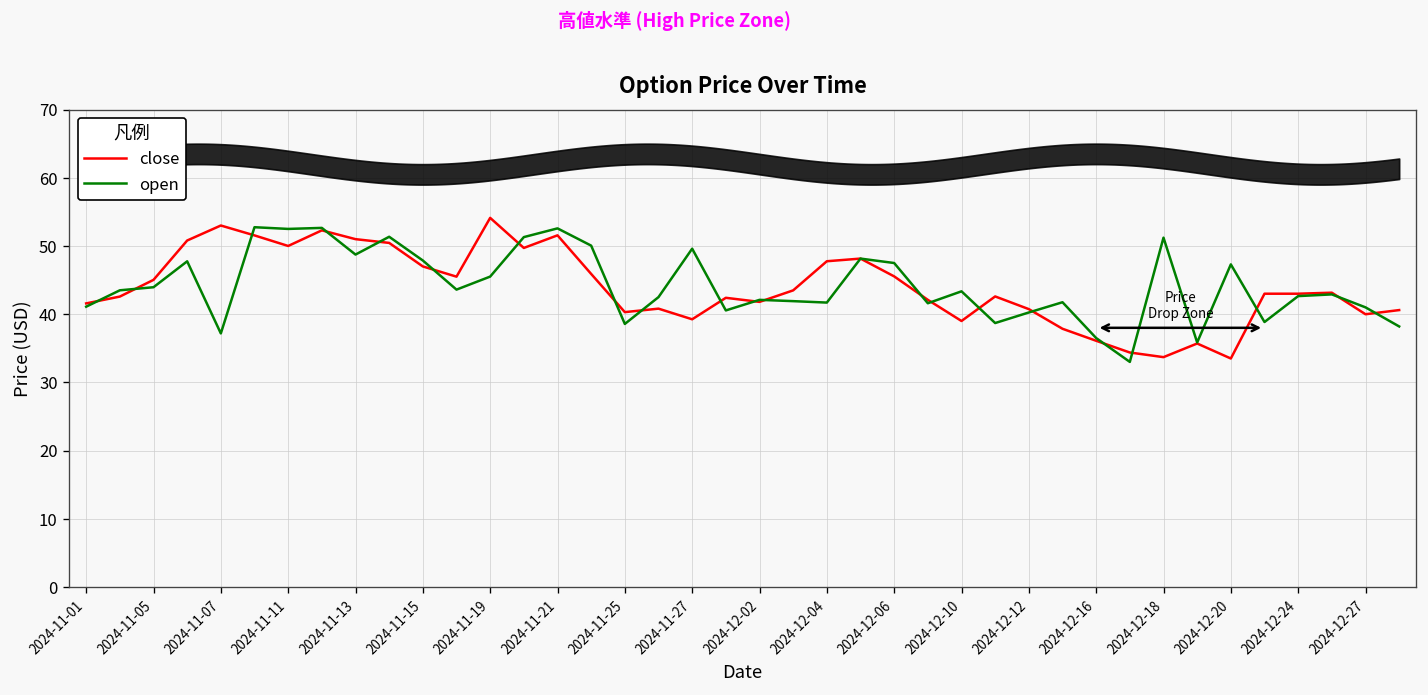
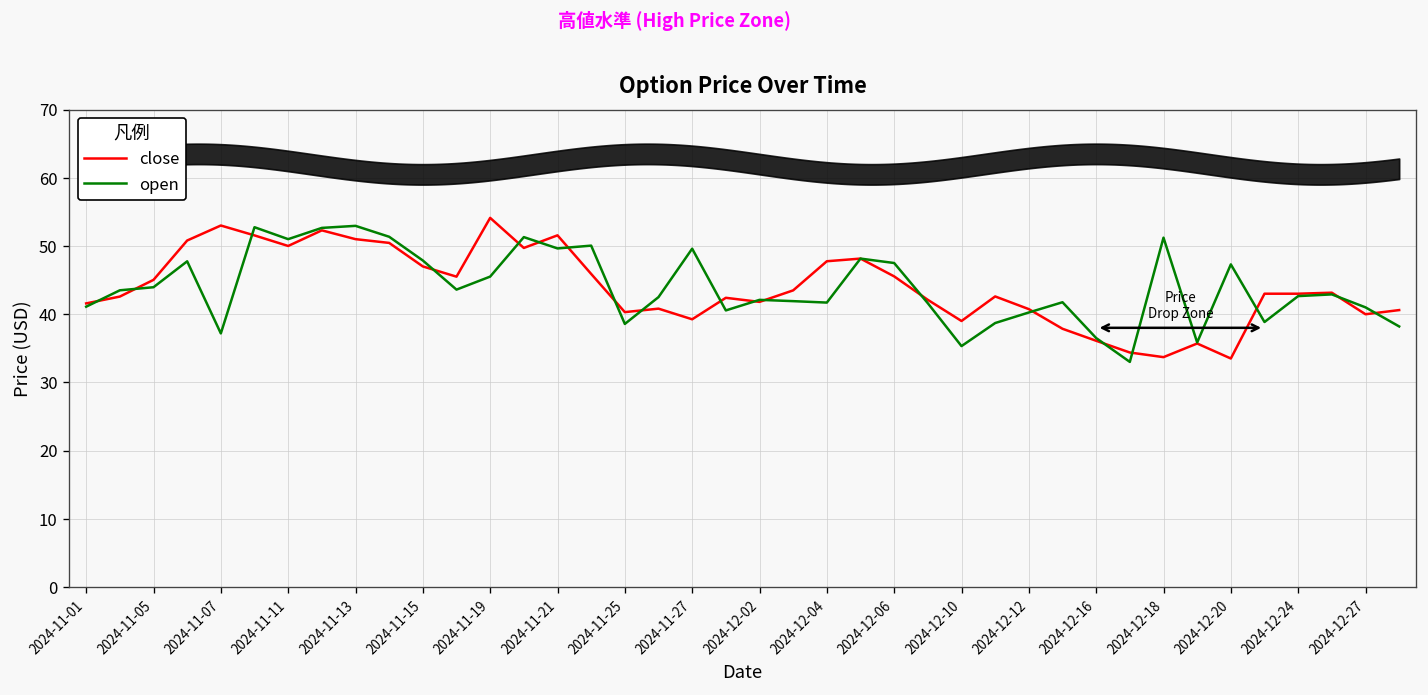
open, 2024-11-11: 53 -> 51
open, 2024-11-13: 49 -> 53
open, 2024-11-21: 53 -> 50
open, 2024-12-10: 43 -> 35
